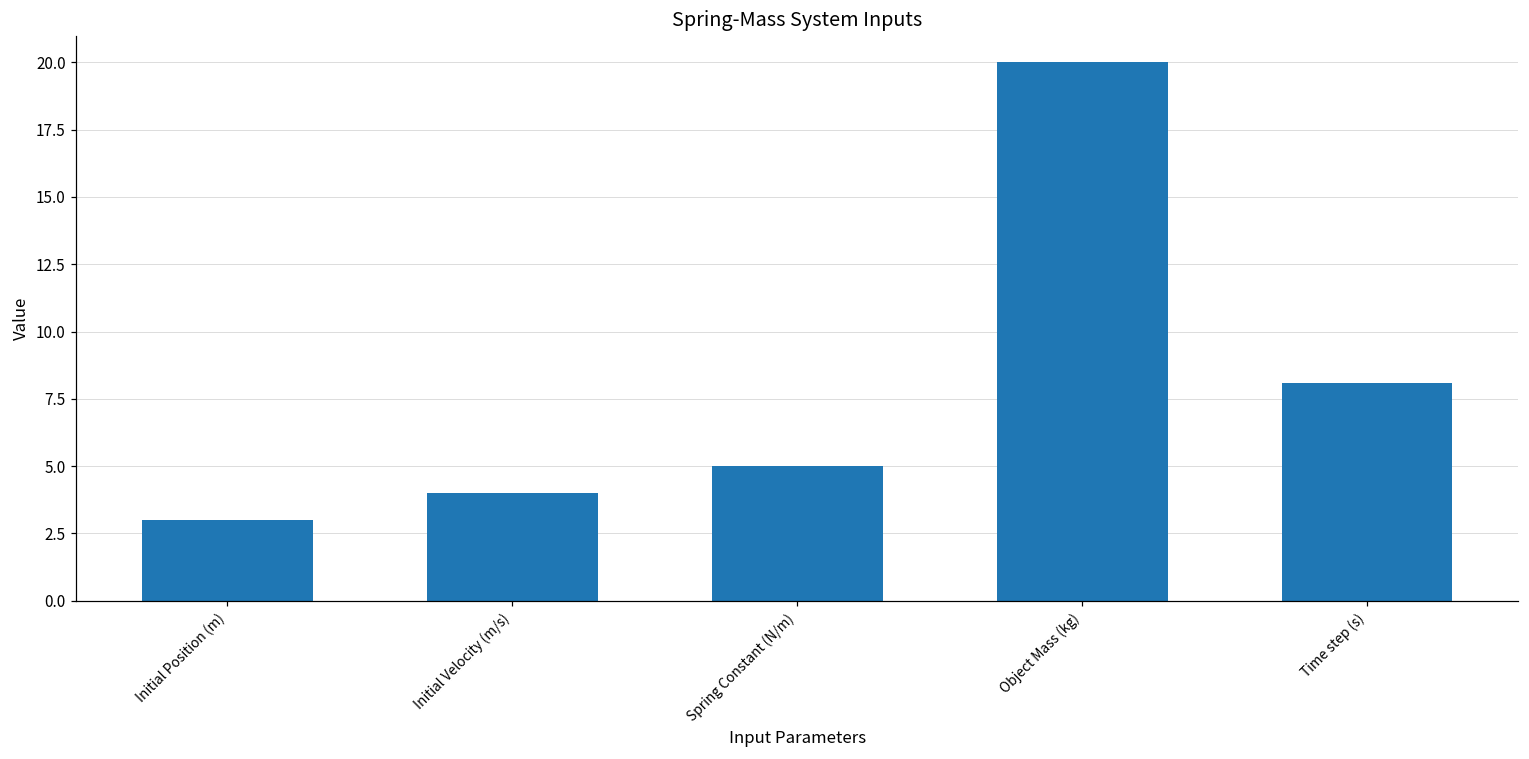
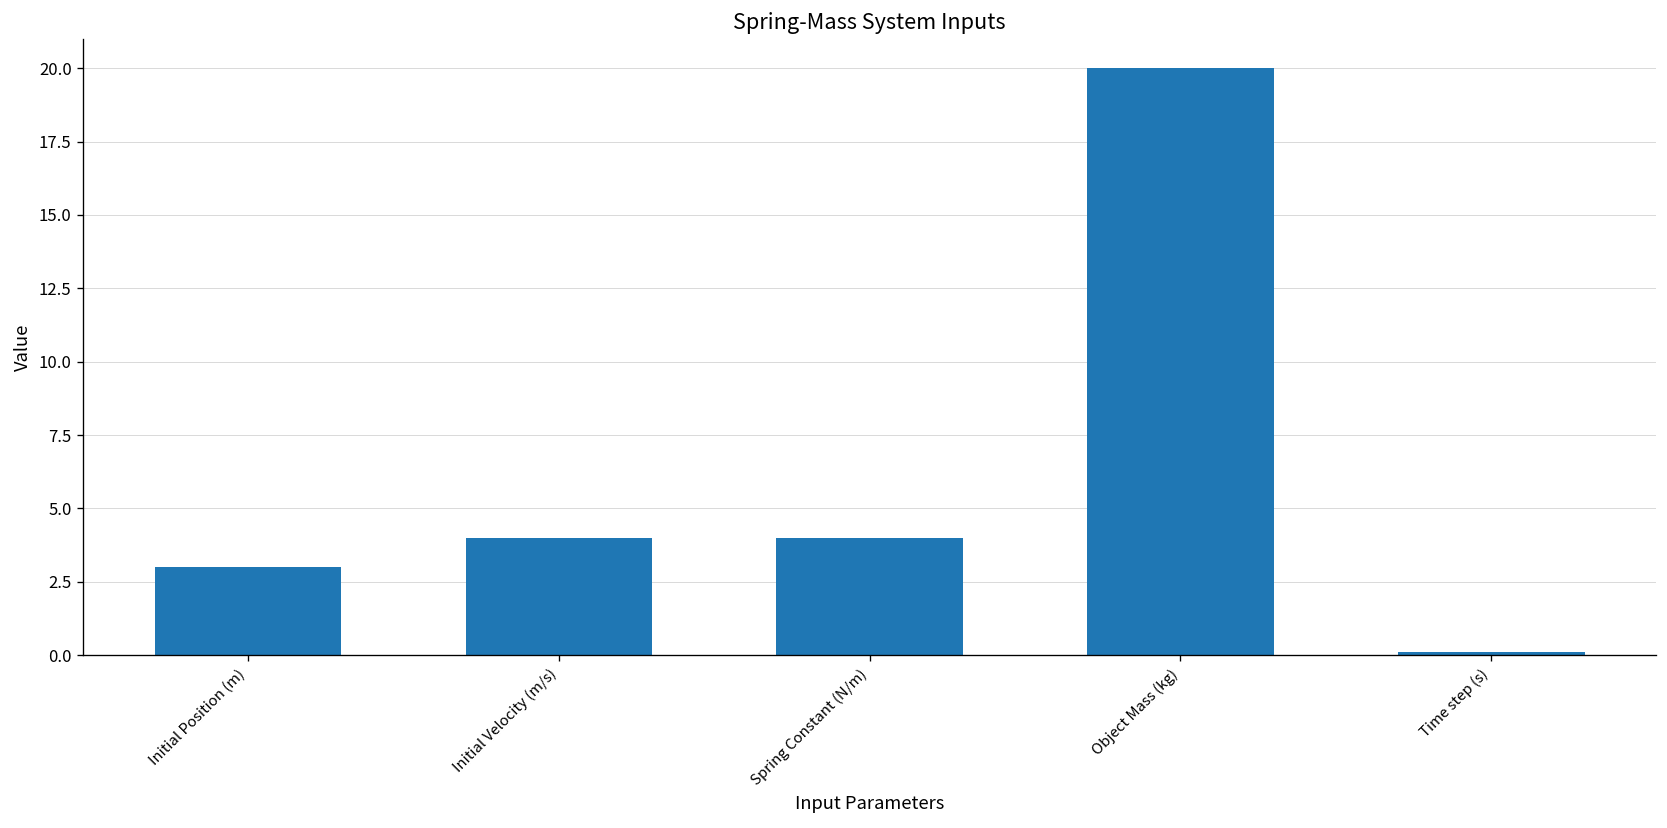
Spring Constant (N/m): 5 -> 4
Time step (s): 8.1 -> 0.1
